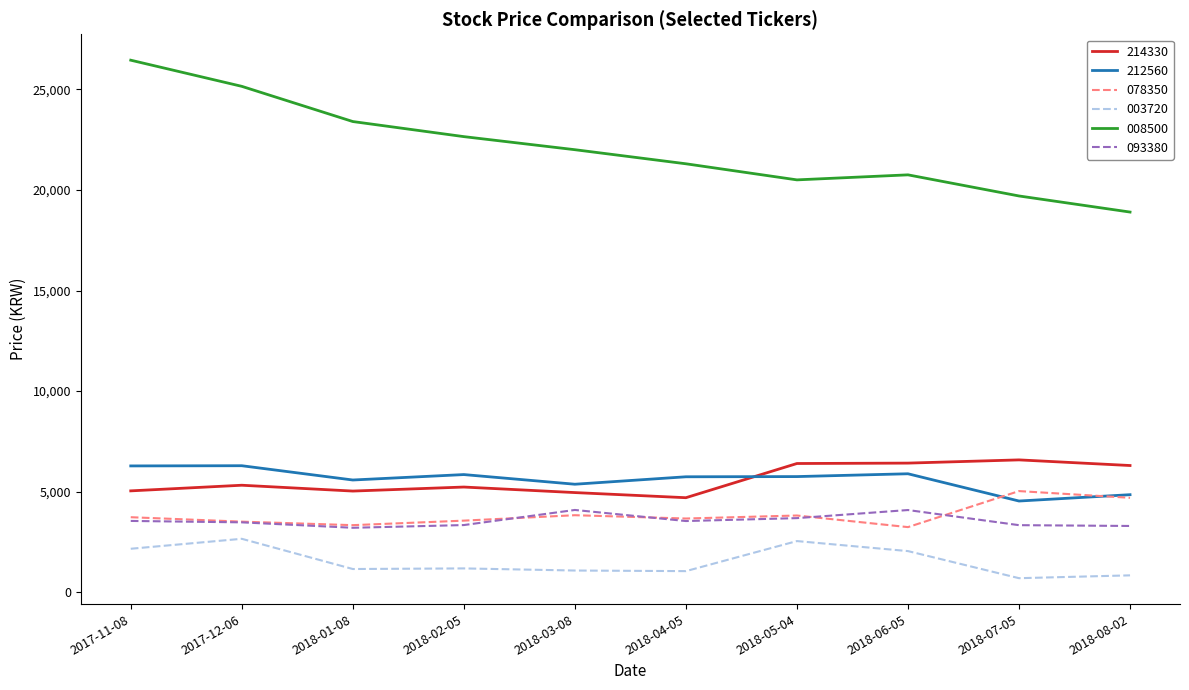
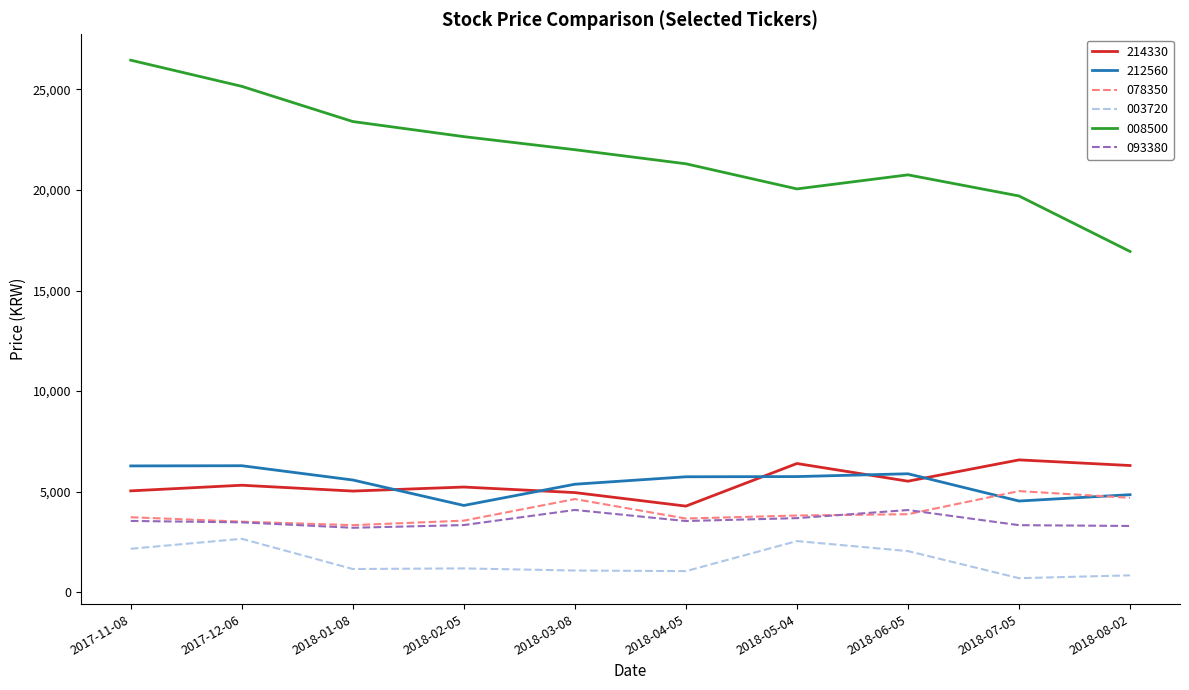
212560, 2018-02-05: 5,900 -> 4,300
078350, 2018-03-08: 3,800 -> 4,600
214330, 2018-04-05: 4,700 -> 4,300
008500, 2018-05-04: 20,500 -> 20,100
214330, 2018-06-05: 6,400 -> 5,500
078350, 2018-06-05: 3,200 -> 3,900
008500, 2018-08-02: 18,900 -> 16,900
